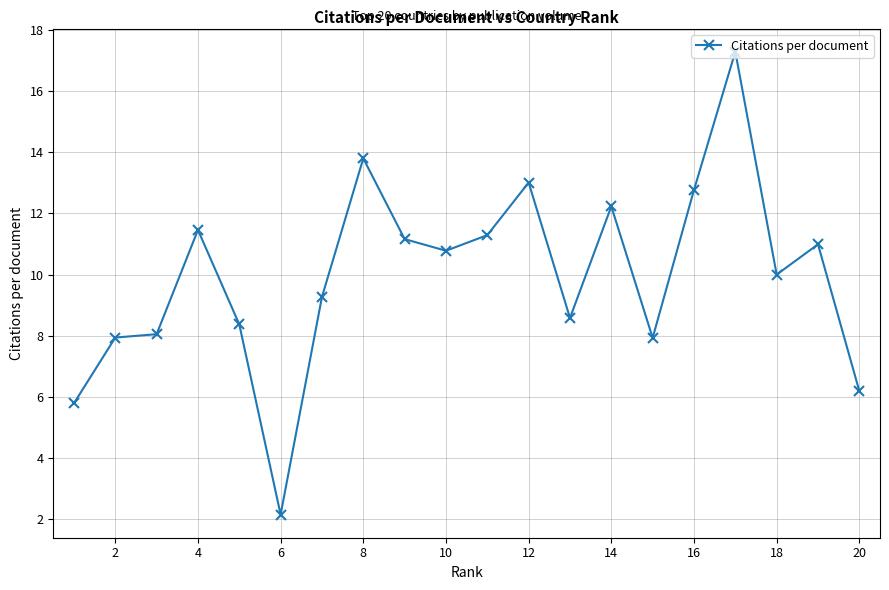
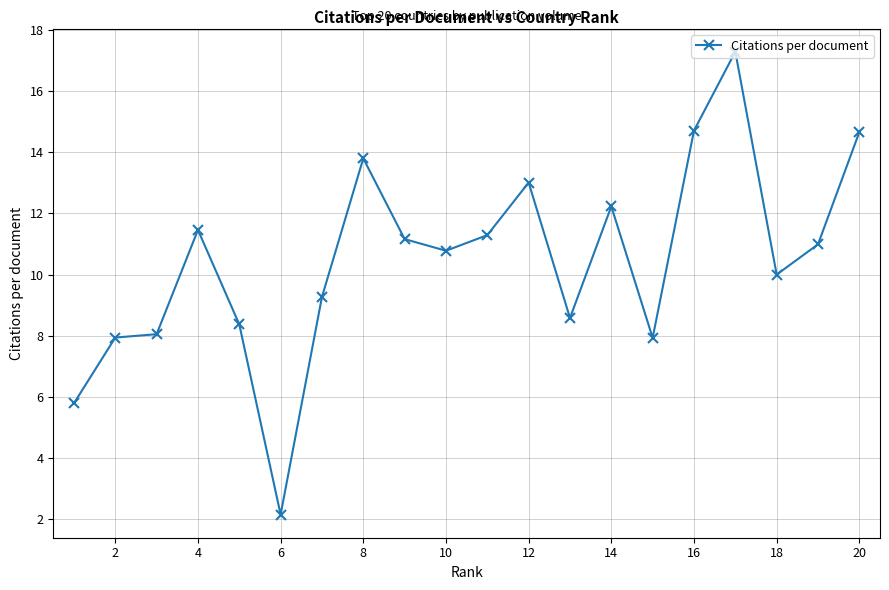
16: 12.8 -> 14.7
20: 6.2 -> 14.7
